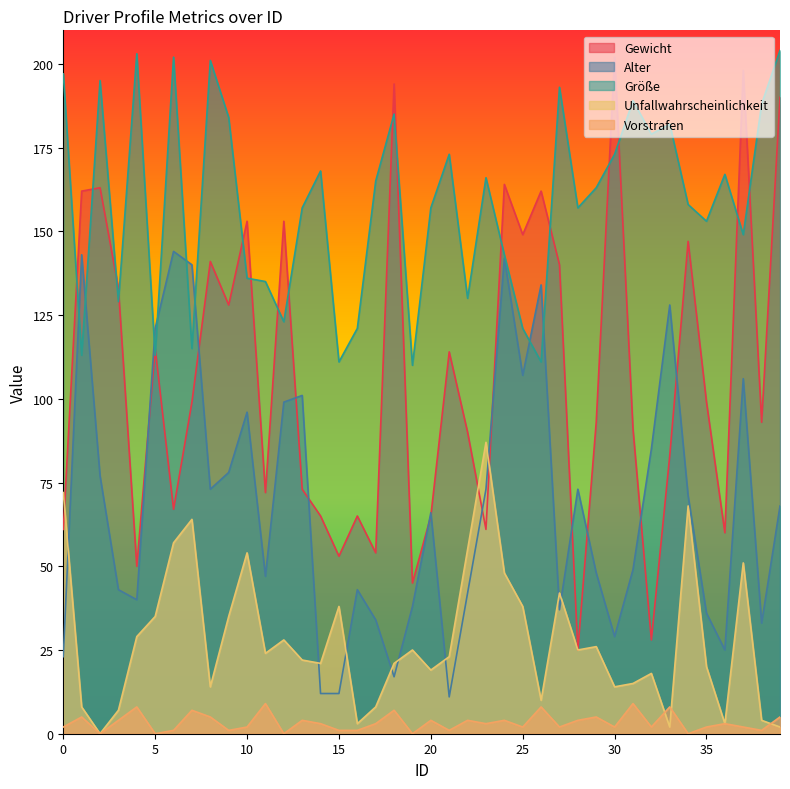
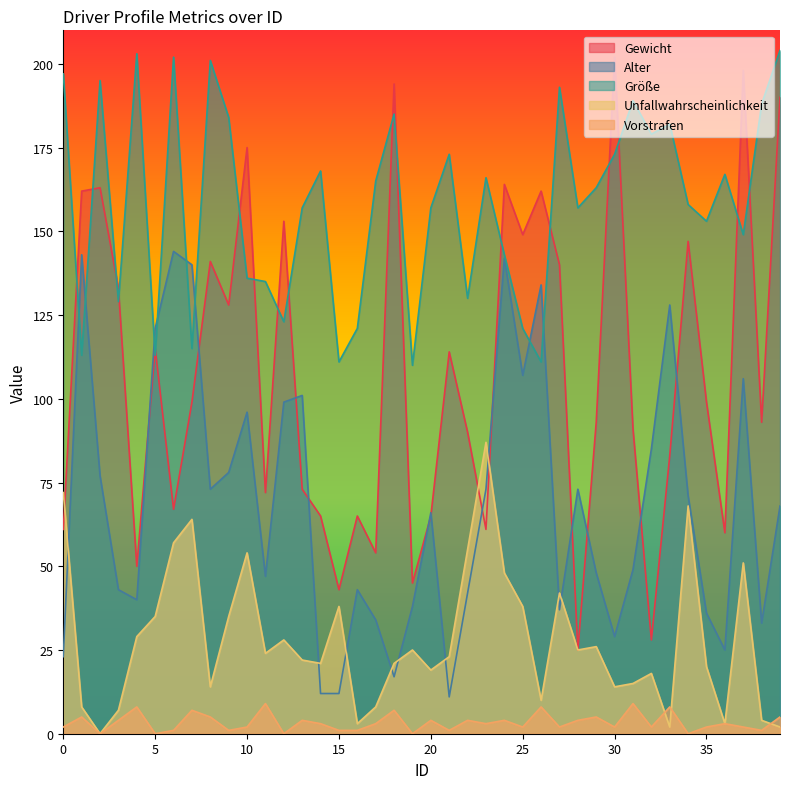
Gewicht, 10: 153 -> 175
Gewicht, 15: 53 -> 43
